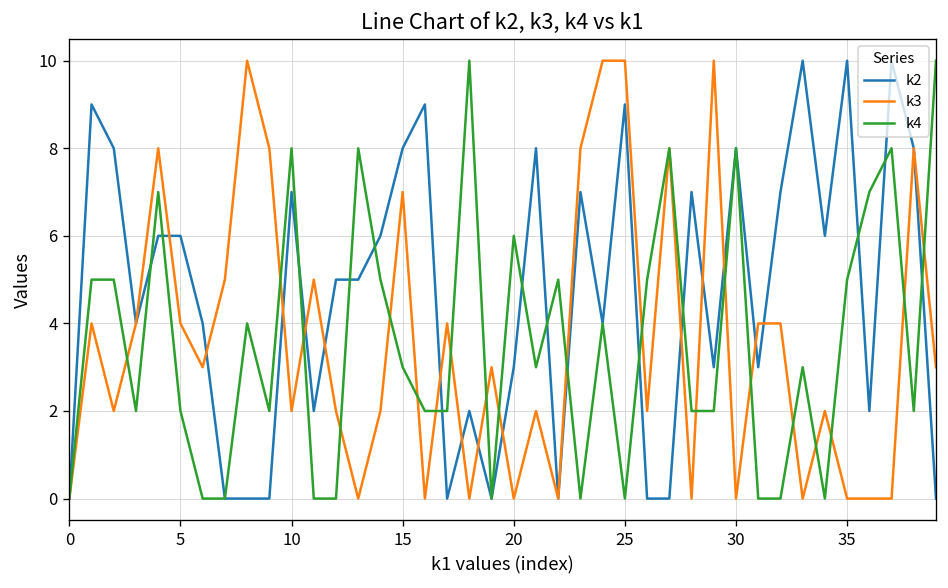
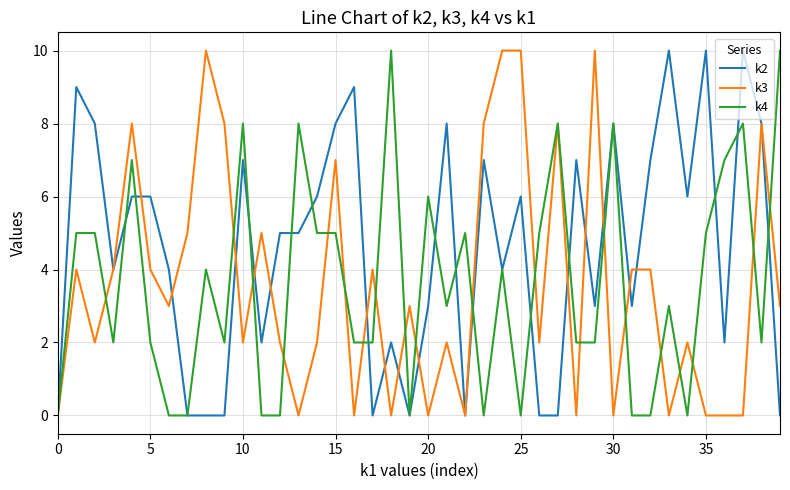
k4, 15: 3 -> 5
k2, 25: 9 -> 6
